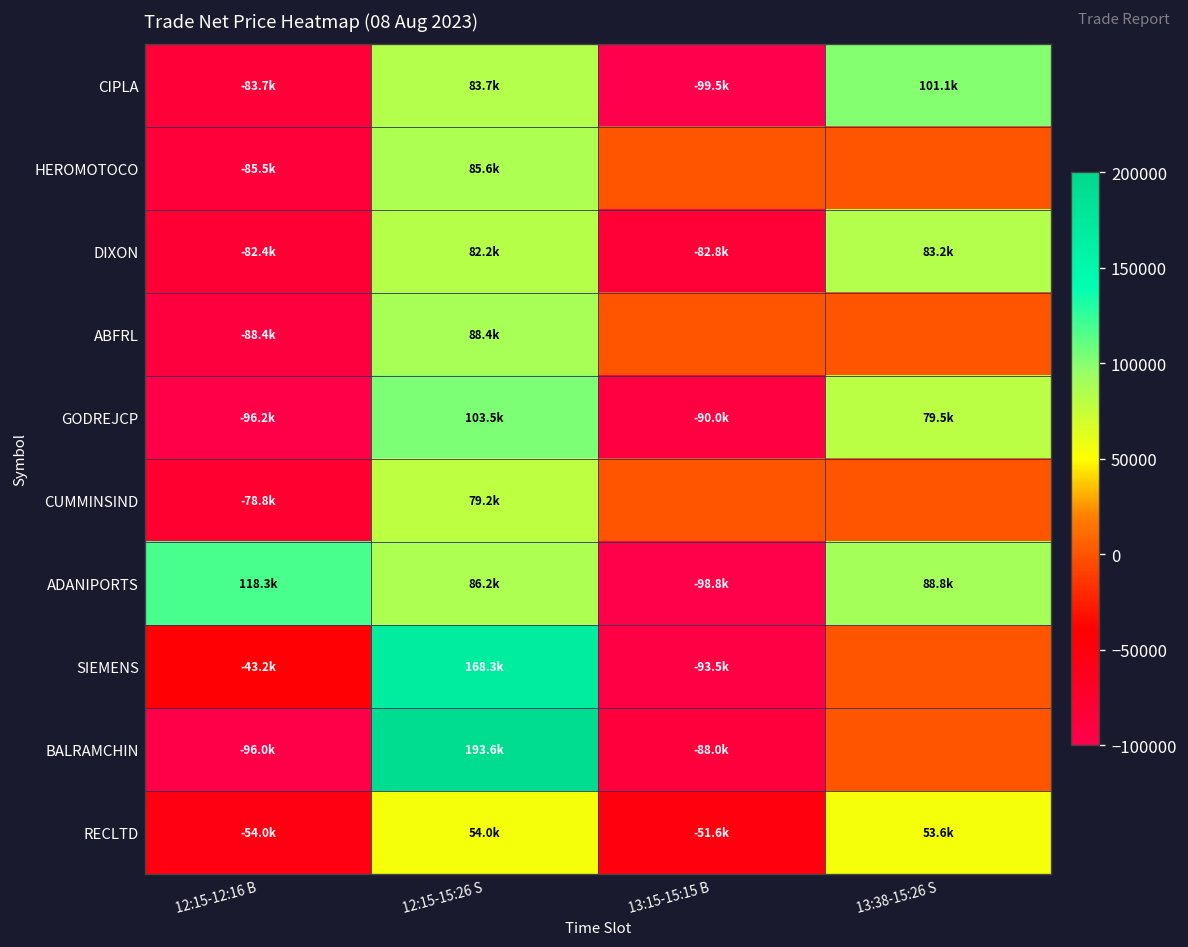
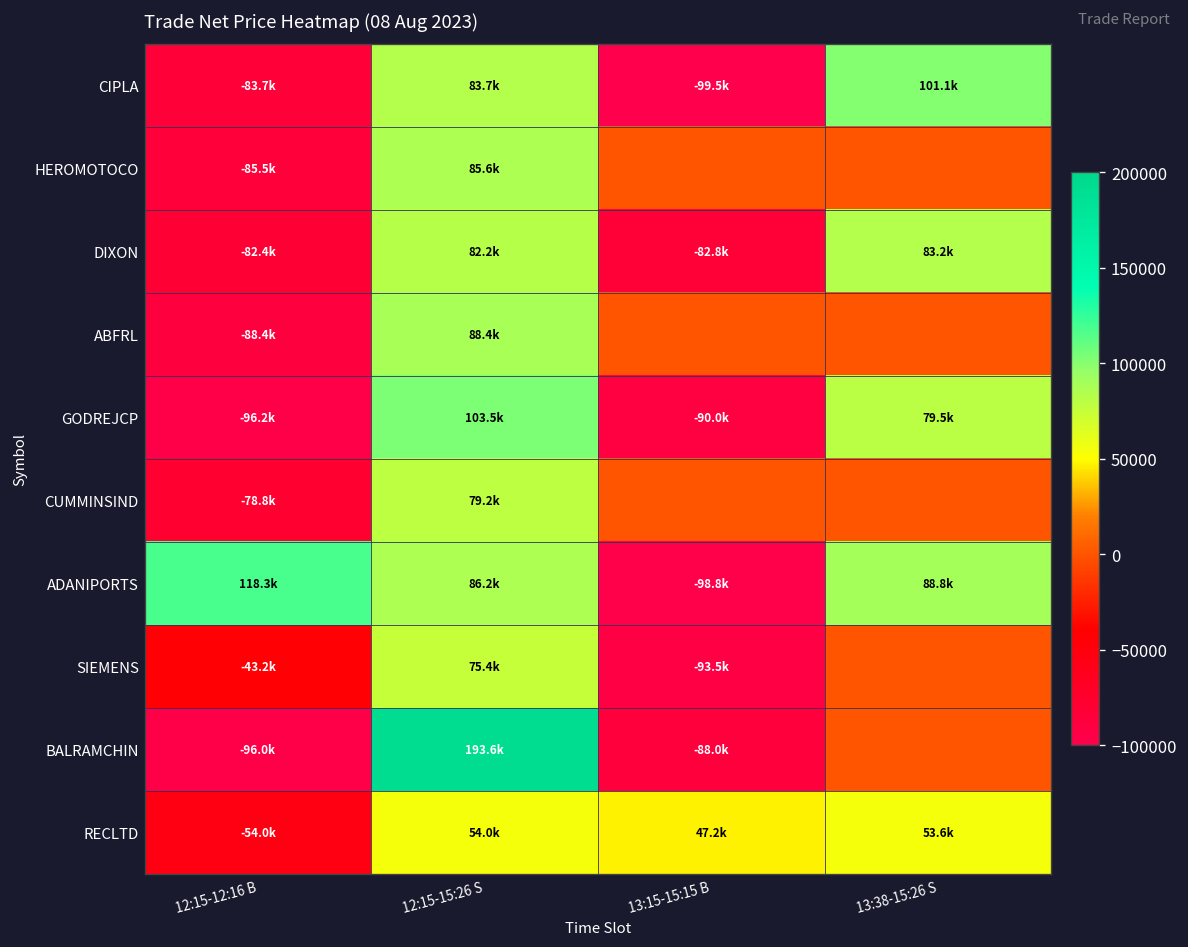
SIEMENS, 12:15-15:26 S: 168.3k -> 75.4k
RECLTD, 13:15-15:15 B: -51.6k -> 47.2k
